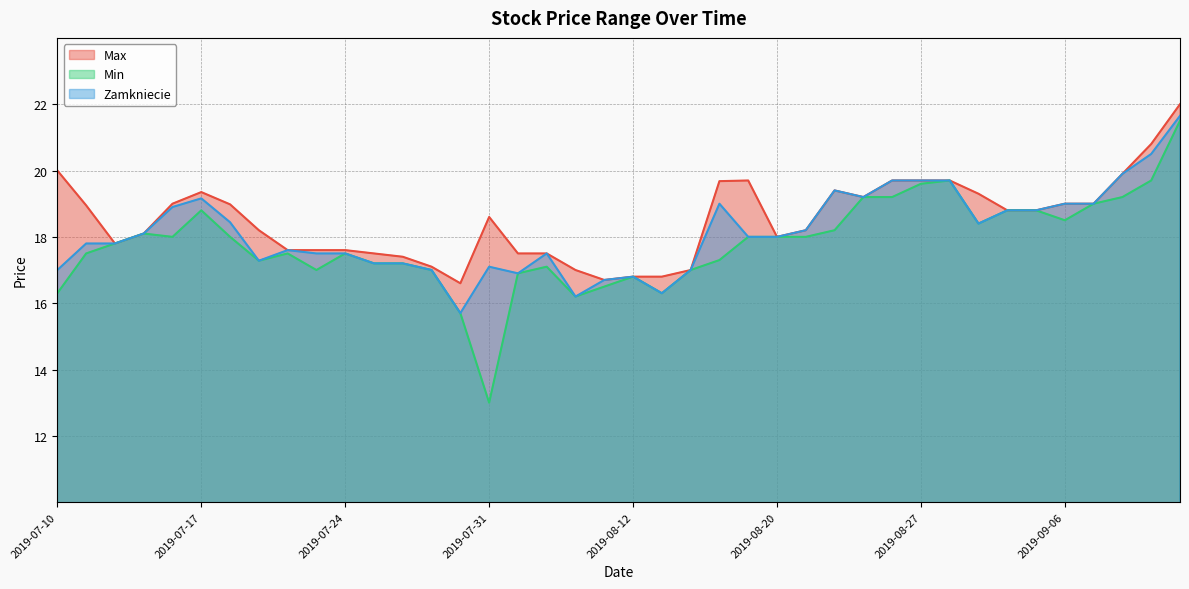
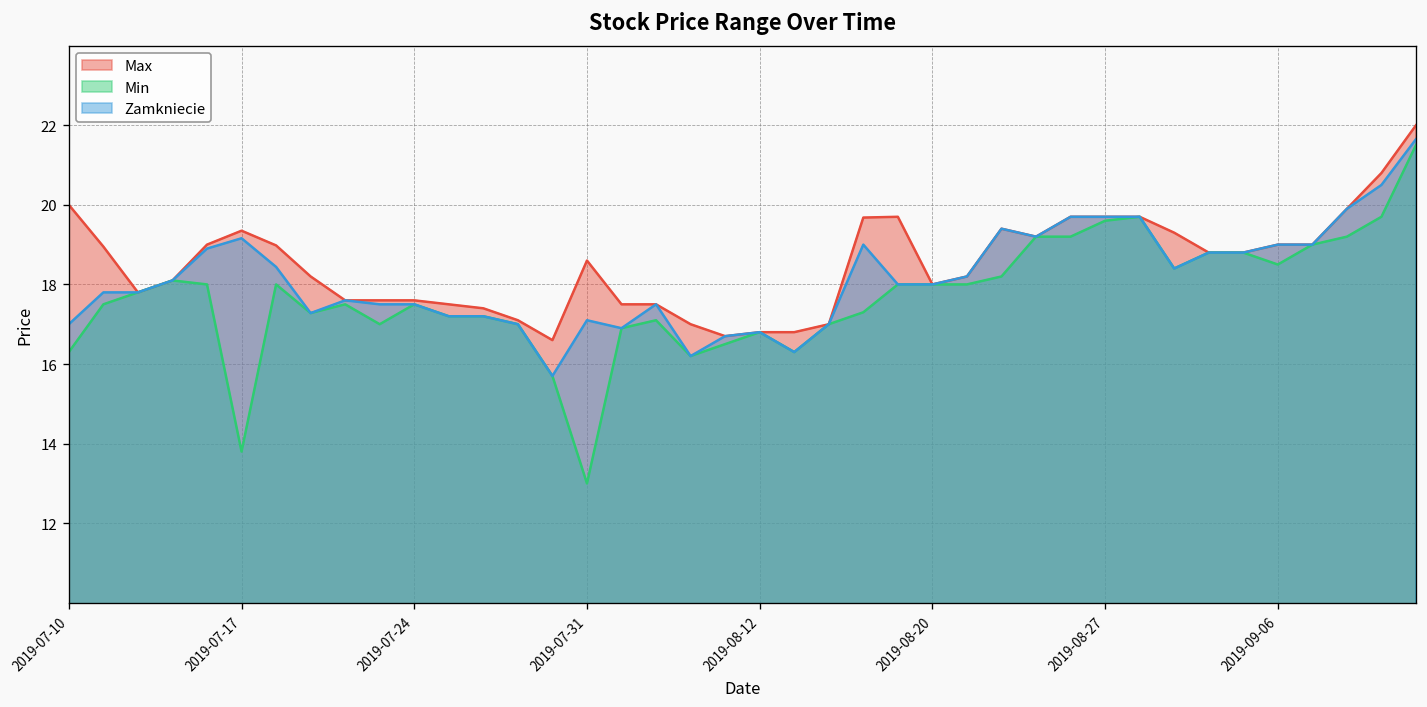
Min, 2019-07-17: 18.8 -> 13.8
